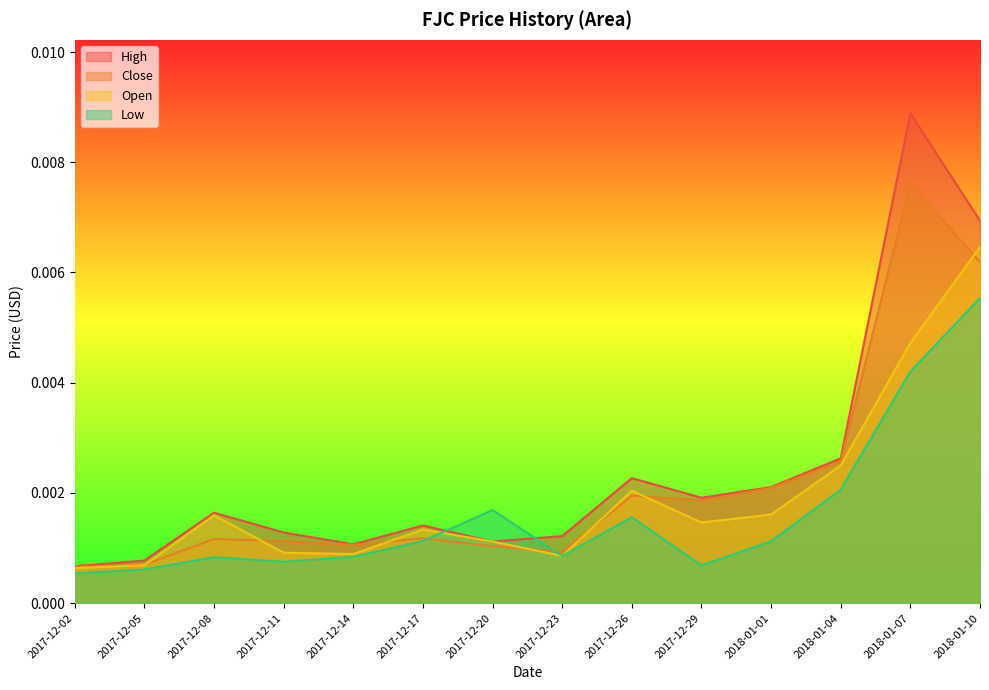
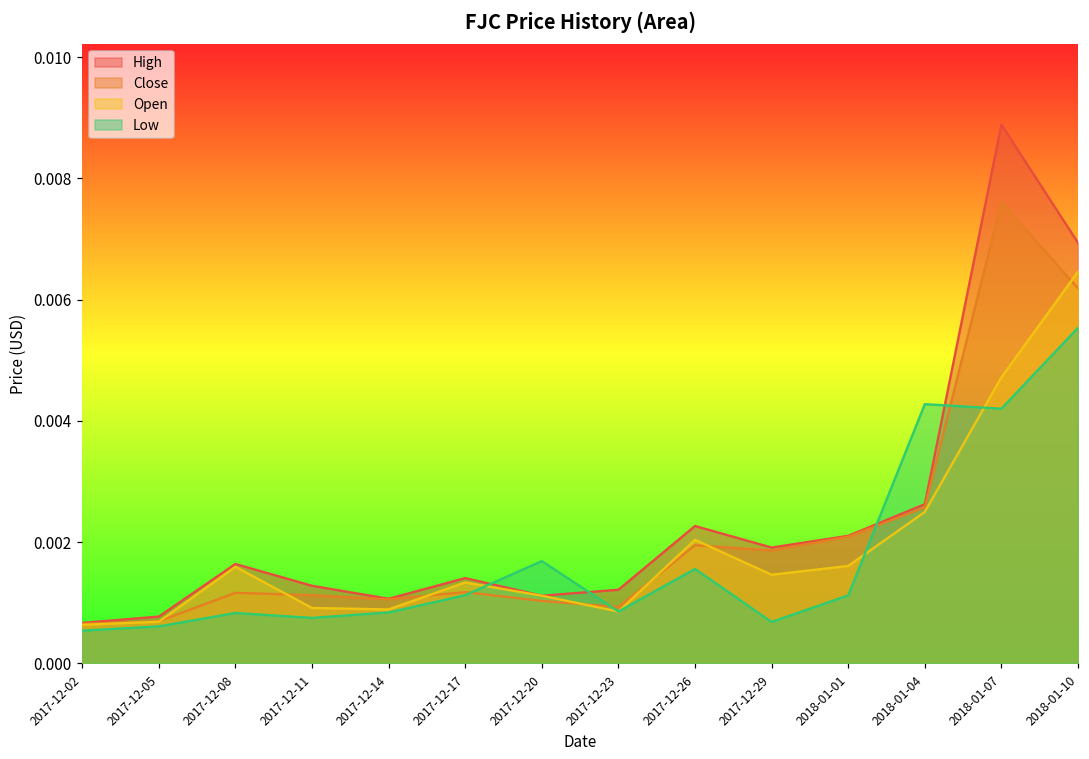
Low, 2018-01-04: 0.0021 -> 0.0043
